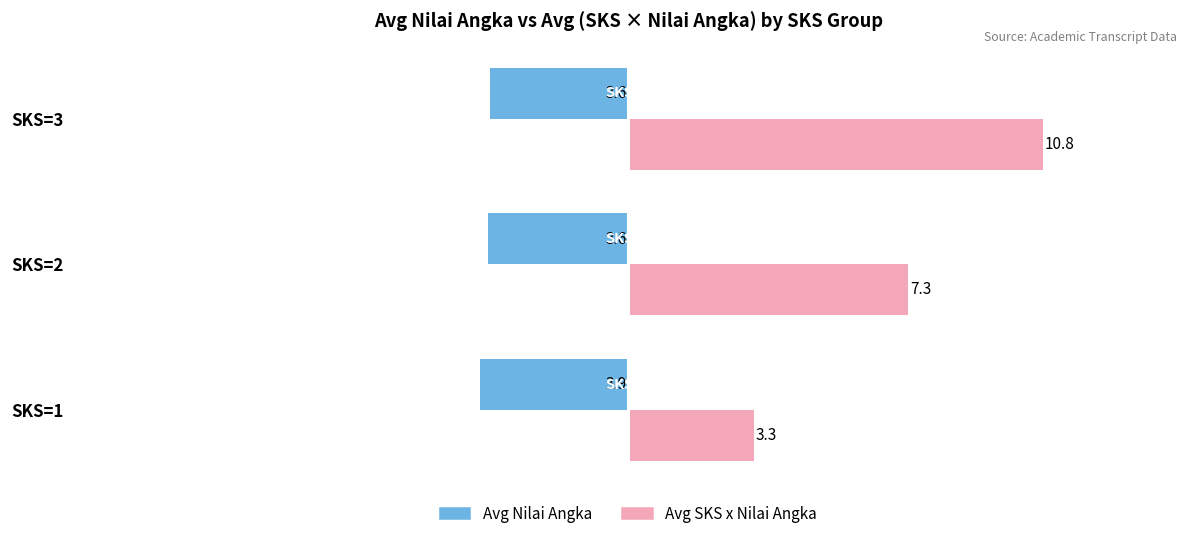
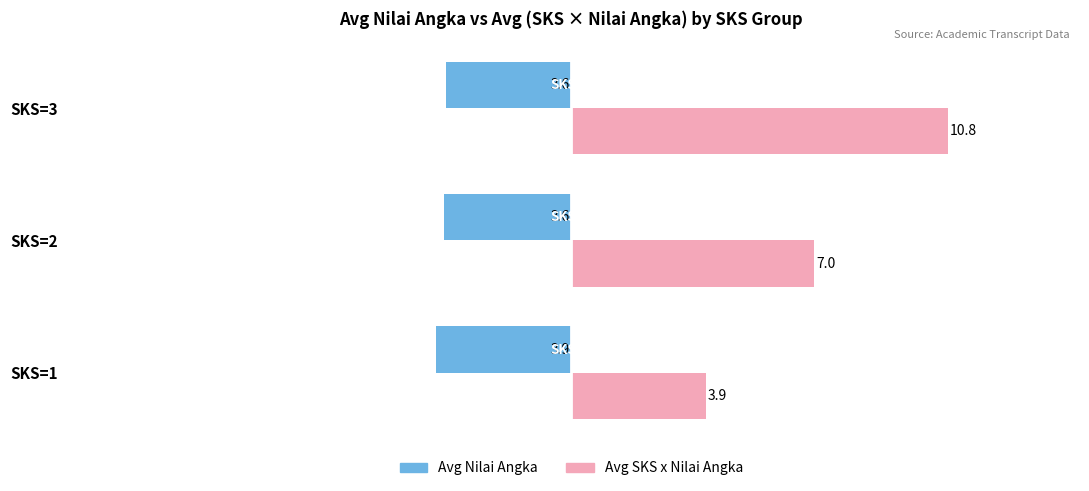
Avg SKS x Nilai Angka, SKS=2: 7.3 -> 7.0
Avg SKS x Nilai Angka, SKS=1: 3.3 -> 3.9
